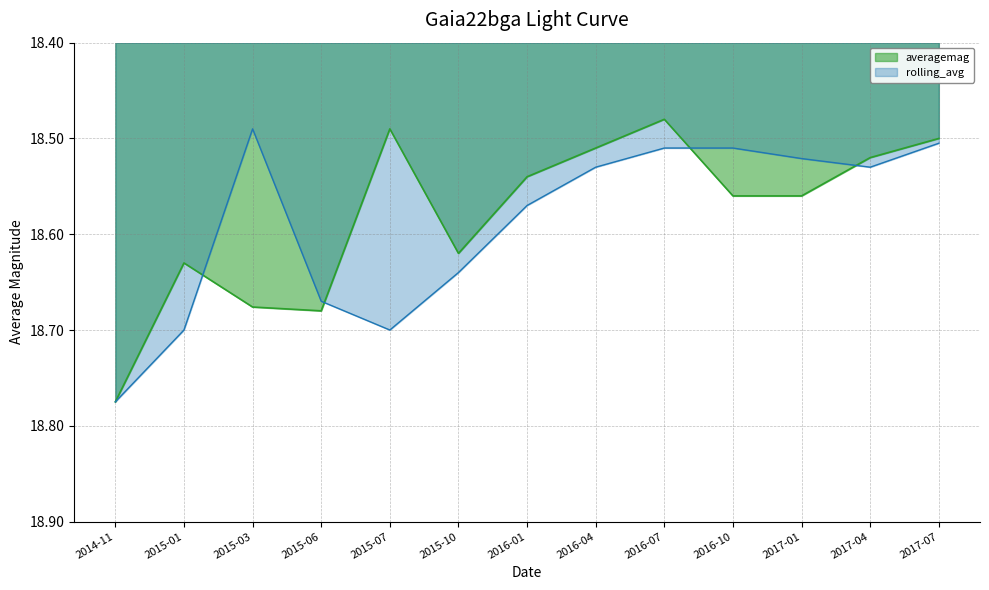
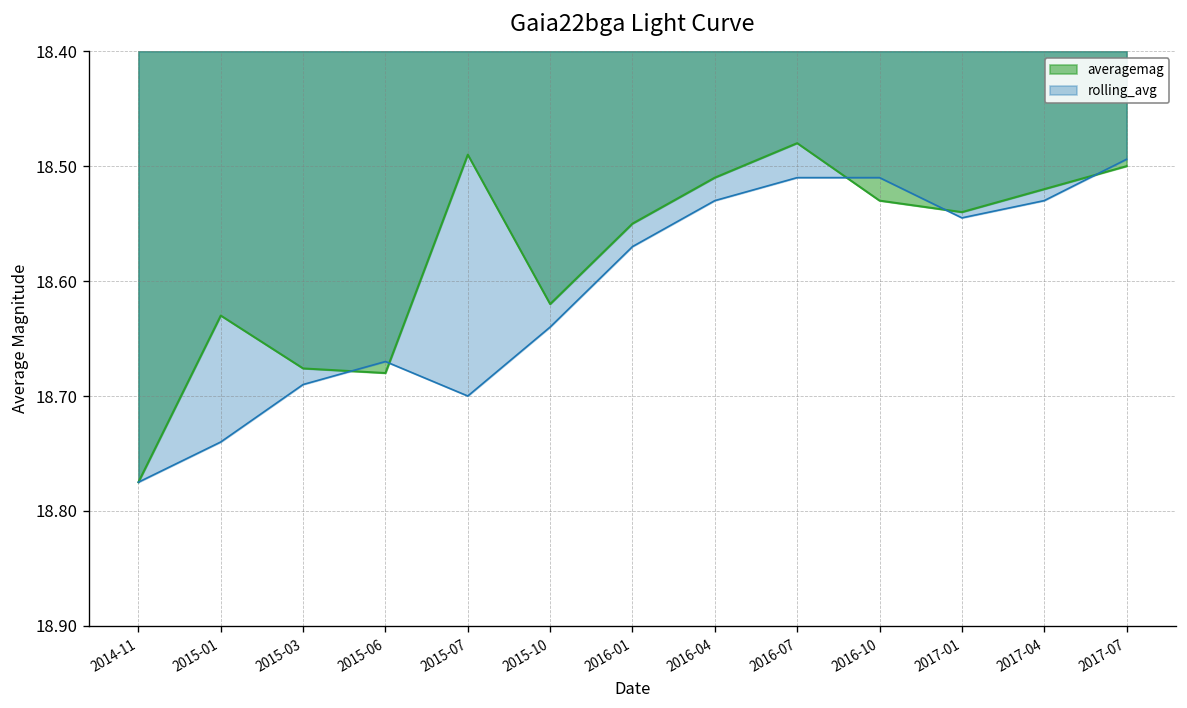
rolling_avg, 2015-01: 18.70 -> 18.74
rolling_avg, 2015-03: 18.49 -> 18.69
averagemag, 2016-01: 18.54 -> 18.55
averagemag, 2016-10: 18.56 -> 18.53
averagemag, 2017-01: 18.56 -> 18.54
rolling_avg, 2017-01: 18.52 -> 18.55
rolling_avg, 2017-07: 18.51 -> 18.49
